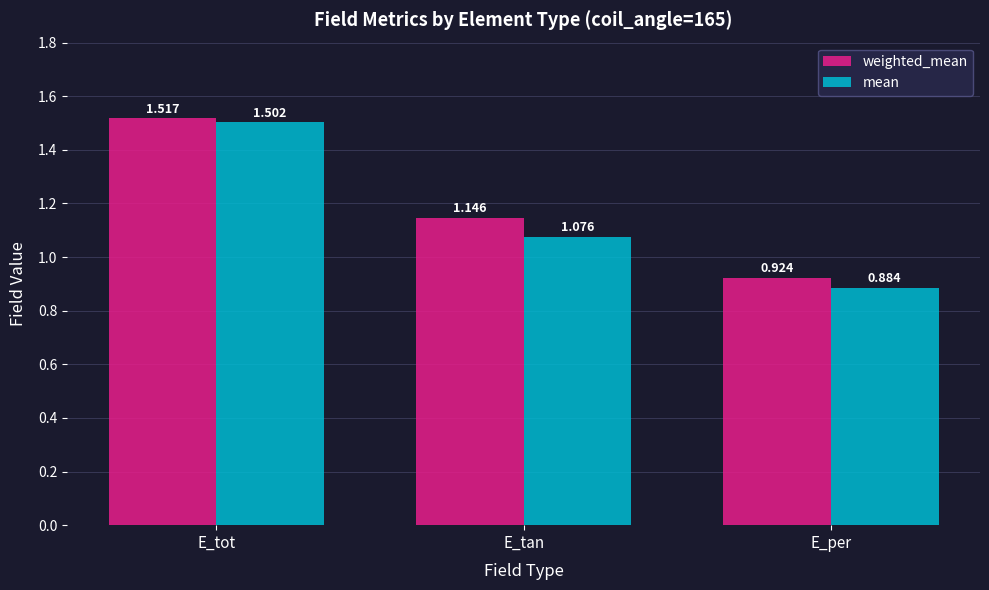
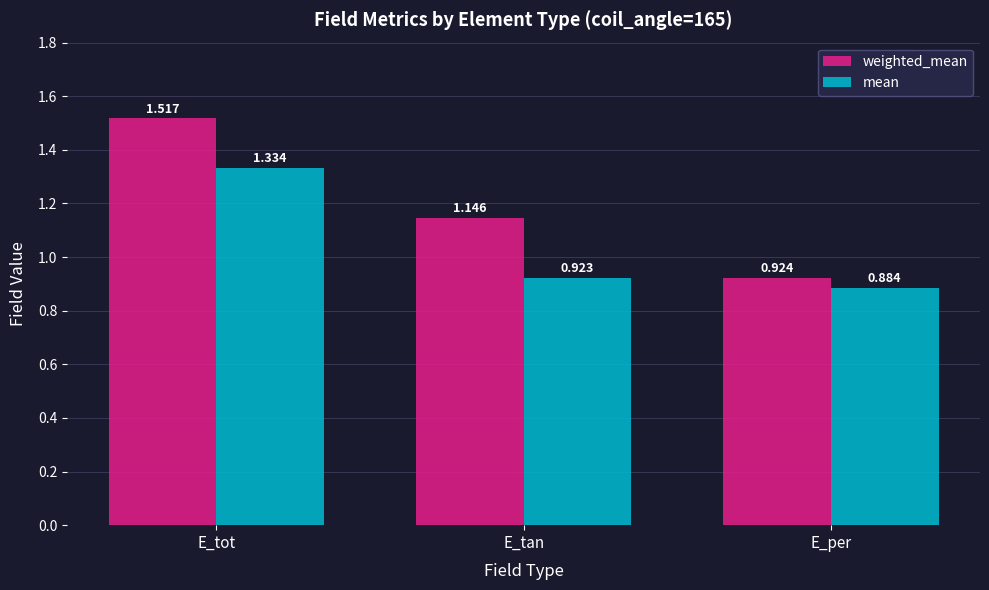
mean, E_tot: 1.502 -> 1.334
mean, E_tan: 1.076 -> 0.923
